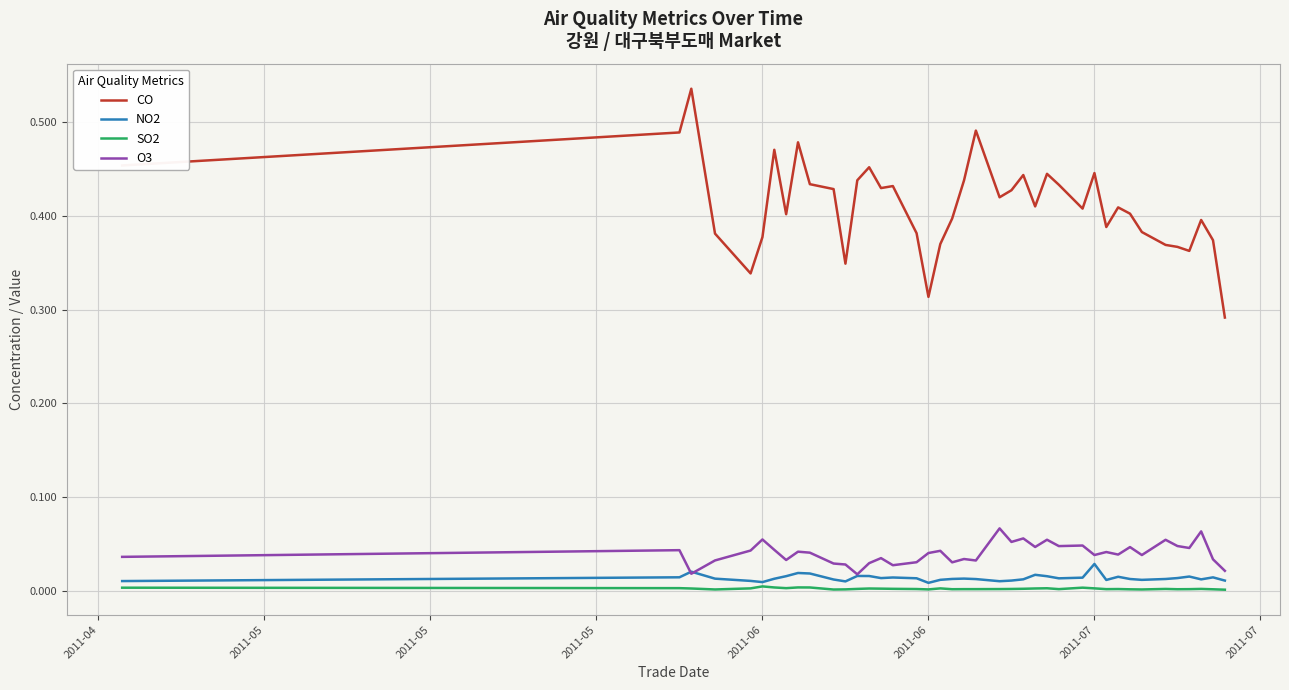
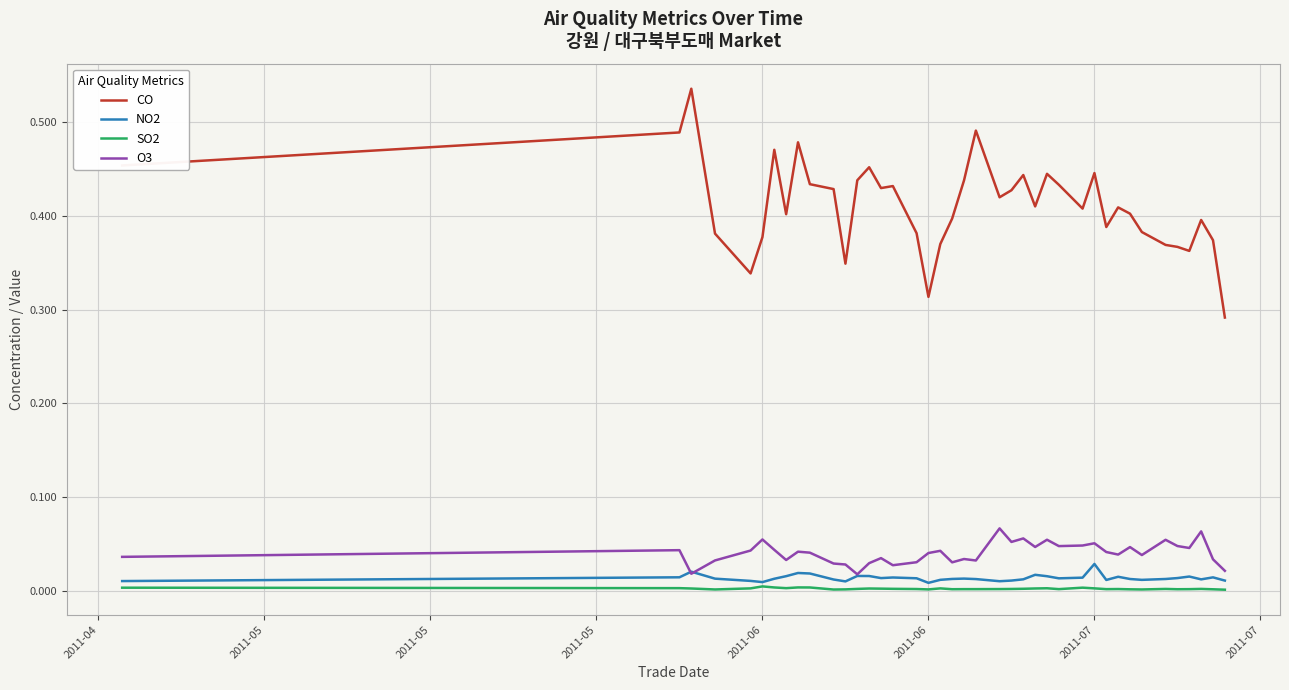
O3, 2011-07: 0.04 -> 0.05
